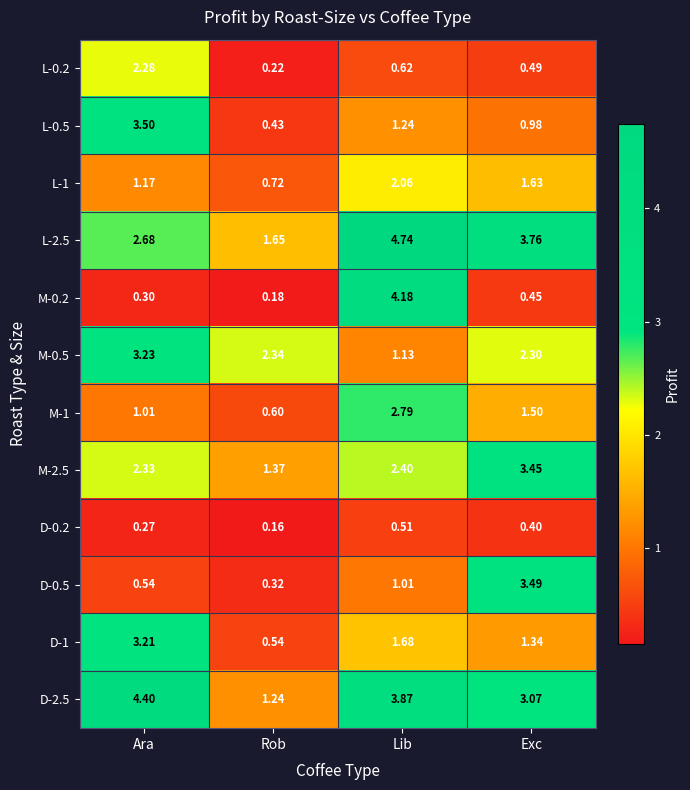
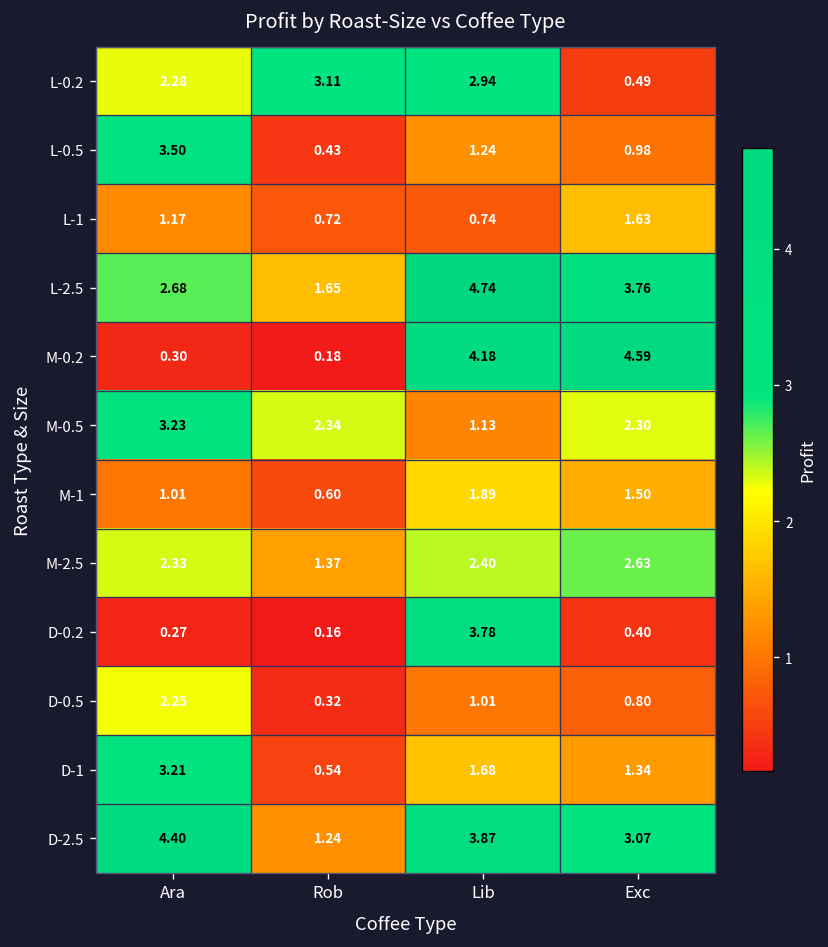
L-0.2, Rob: 0.22 -> 3.11
L-0.2, Lib: 0.62 -> 2.94
L-1, Lib: 2.06 -> 0.74
M-0.2, Exc: 0.45 -> 4.59
M-1, Lib: 2.79 -> 1.89
M-2.5, Exc: 3.45 -> 2.63
D-0.2, Lib: 0.51 -> 3.78
D-0.5, Ara: 0.54 -> 2.25
D-0.5, Exc: 3.49 -> 0.80
